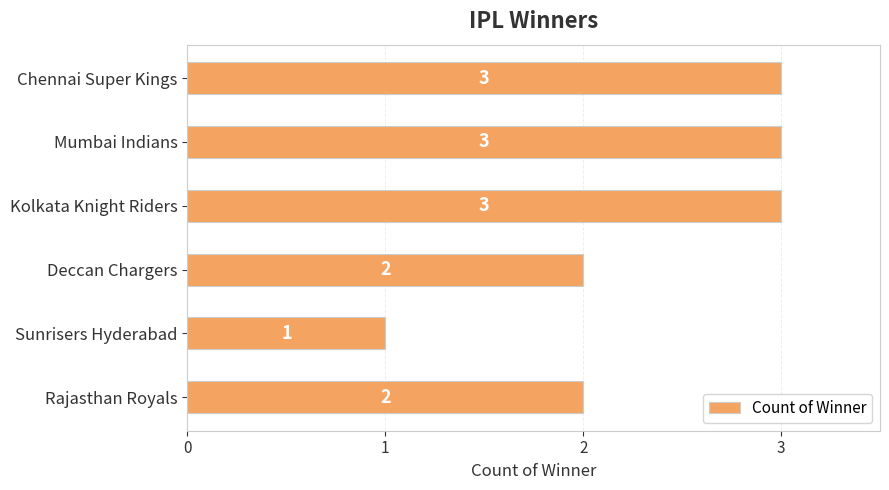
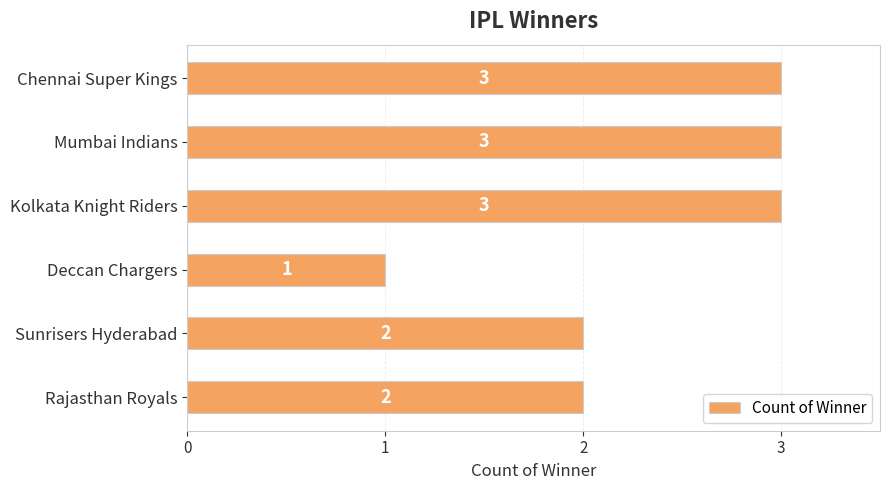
Deccan Chargers: 2 -> 1
Sunrisers Hyderabad: 1 -> 2
